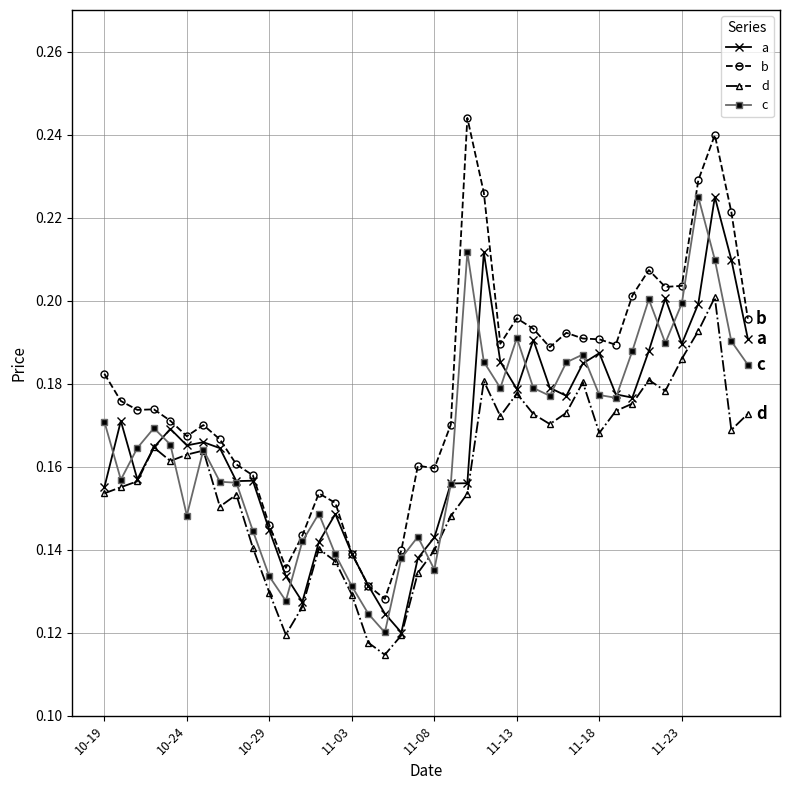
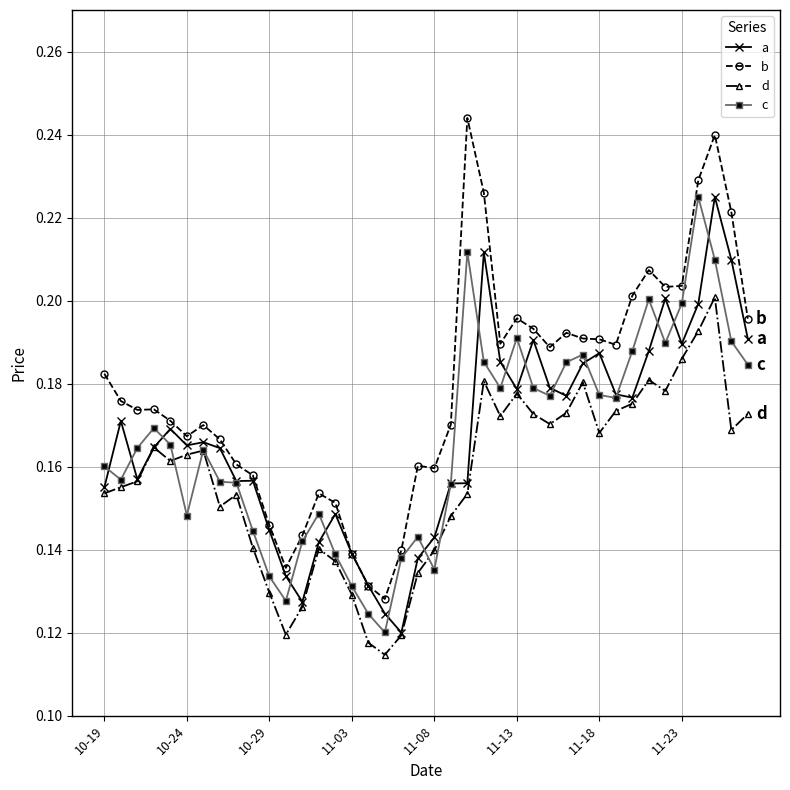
c, 10-19: 0.171 -> 0.160
